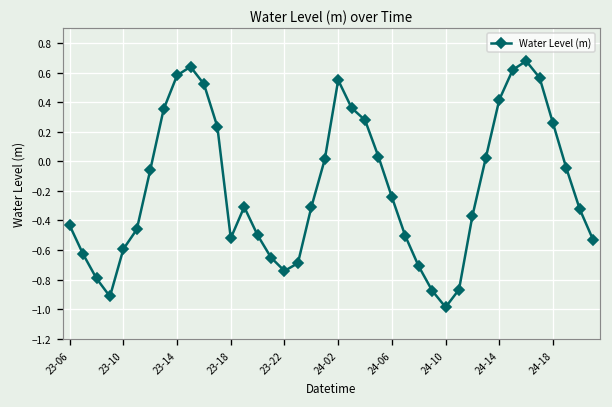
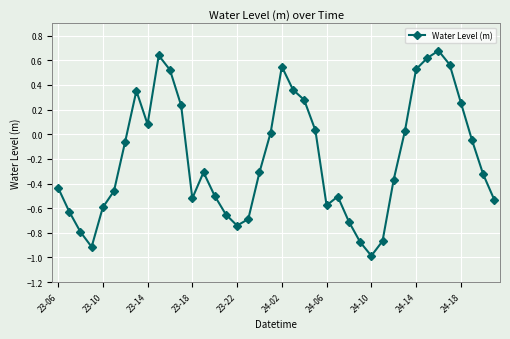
23-14: 0.58 -> 0.08
24-06: -0.24 -> -0.58
24-14: 0.42 -> 0.53
